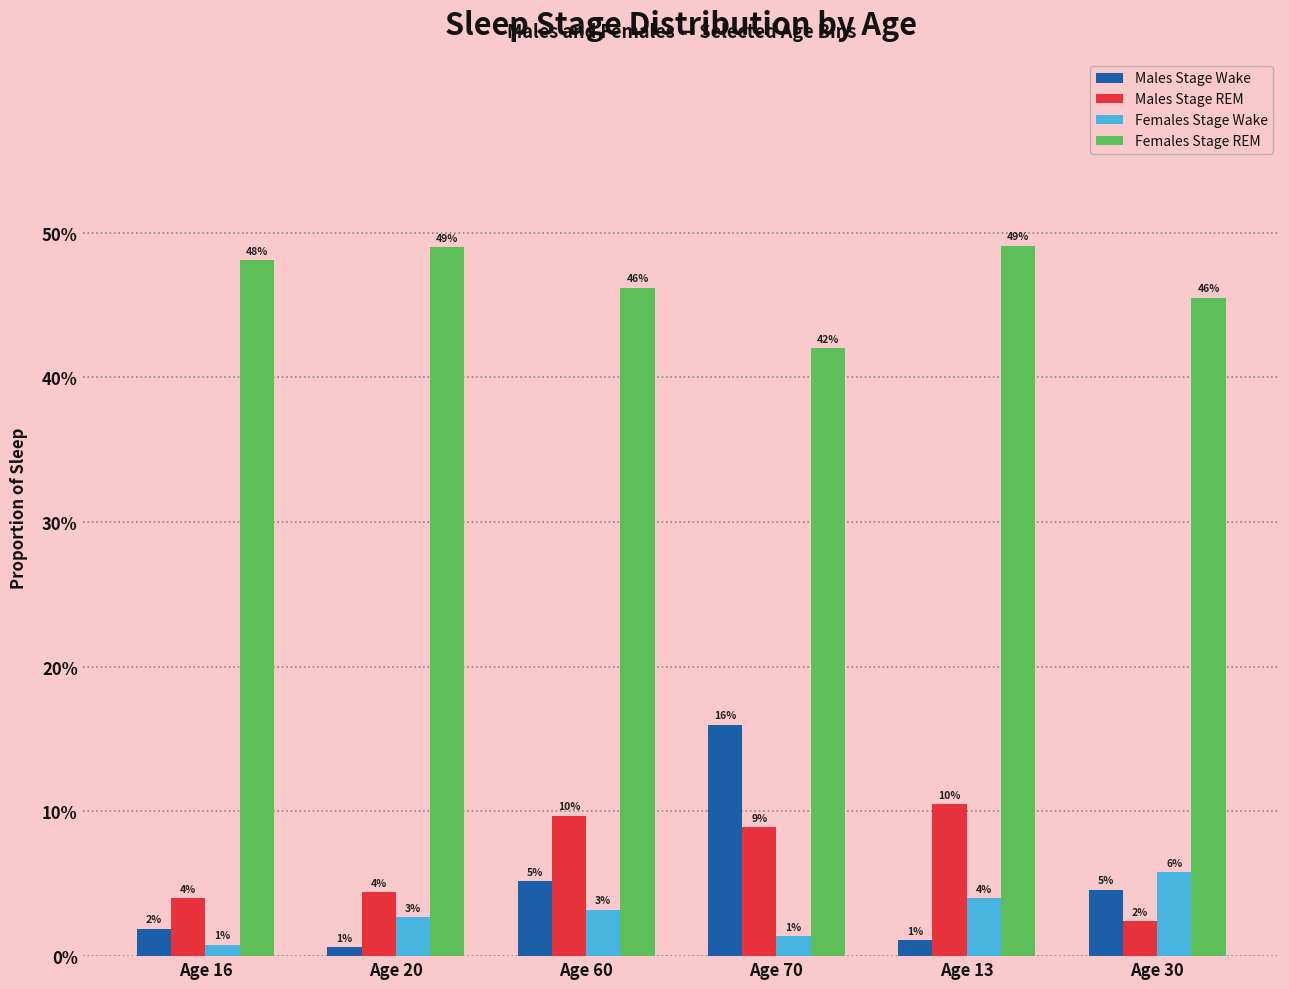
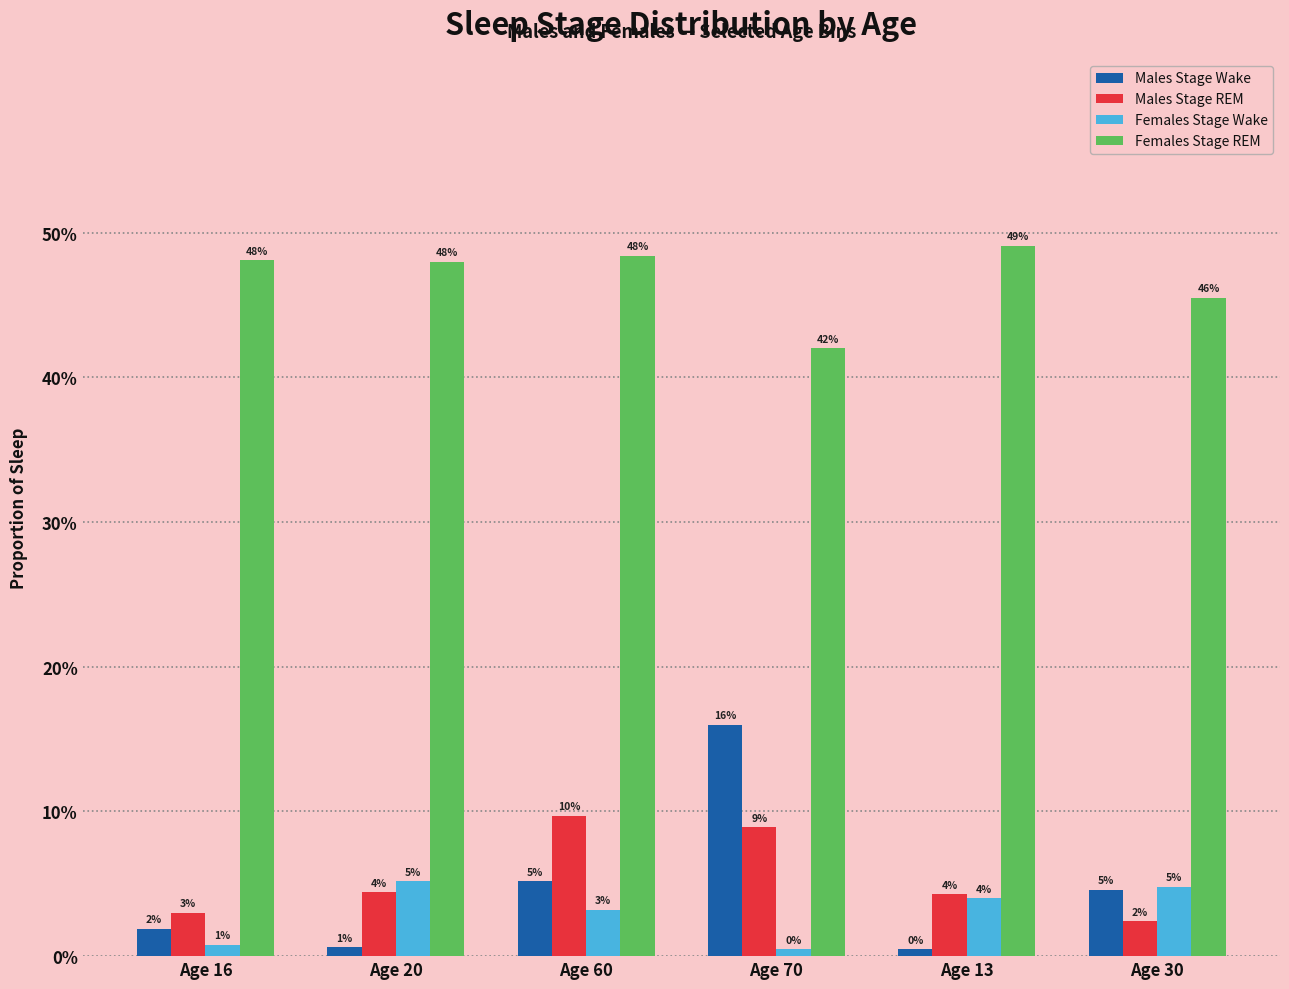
Males Stage REM, Age 16: 4% -> 3%
Females Stage Wake, Age 20: 3% -> 5%
Females Stage REM, Age 20: 49% -> 48%
Females Stage REM, Age 60: 46% -> 48%
Females Stage Wake, Age 70: 1% -> 0%
Males Stage Wake, Age 13: 1% -> 0%
Males Stage REM, Age 13: 10% -> 4%
Females Stage Wake, Age 30: 6% -> 5%
